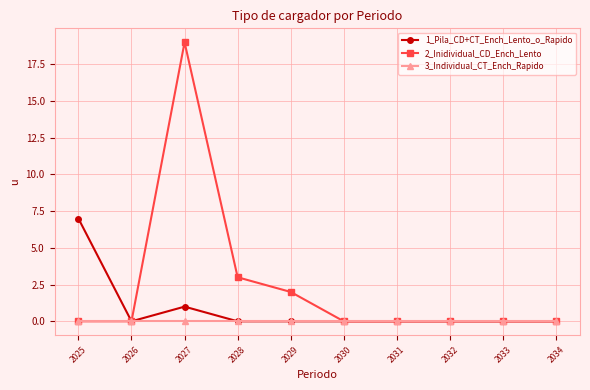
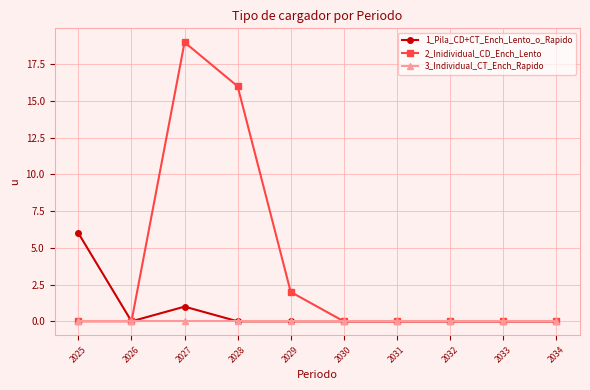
1_Pila_CD+CT_Ench_Lento_o_Rapido, 2025: 7 -> 6
2_Inidividual_CD_Ench_Lento, 2028: 3 -> 16
